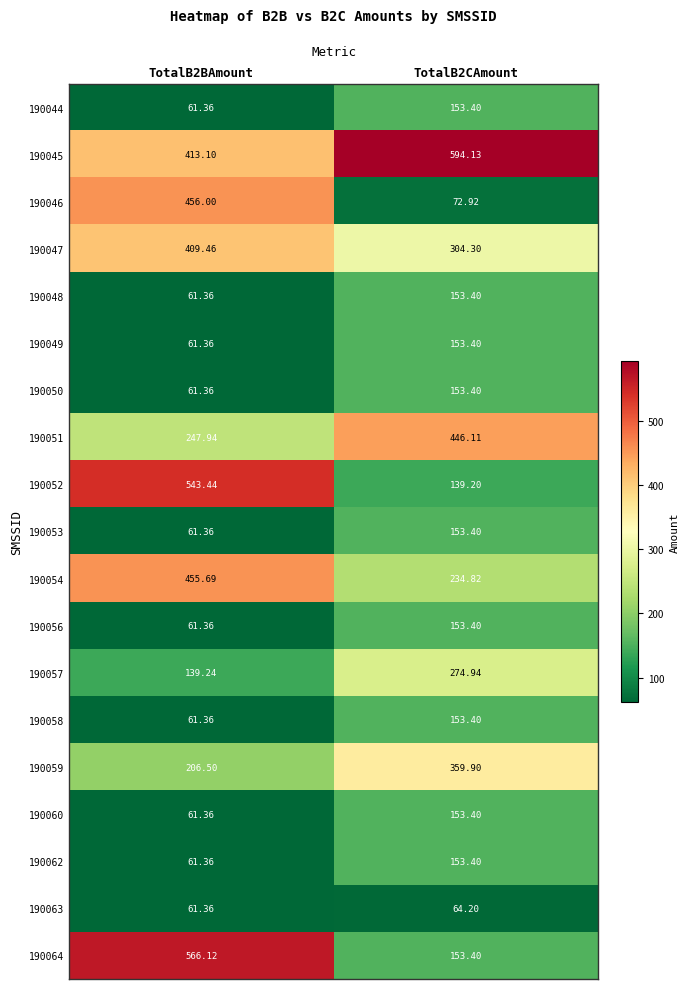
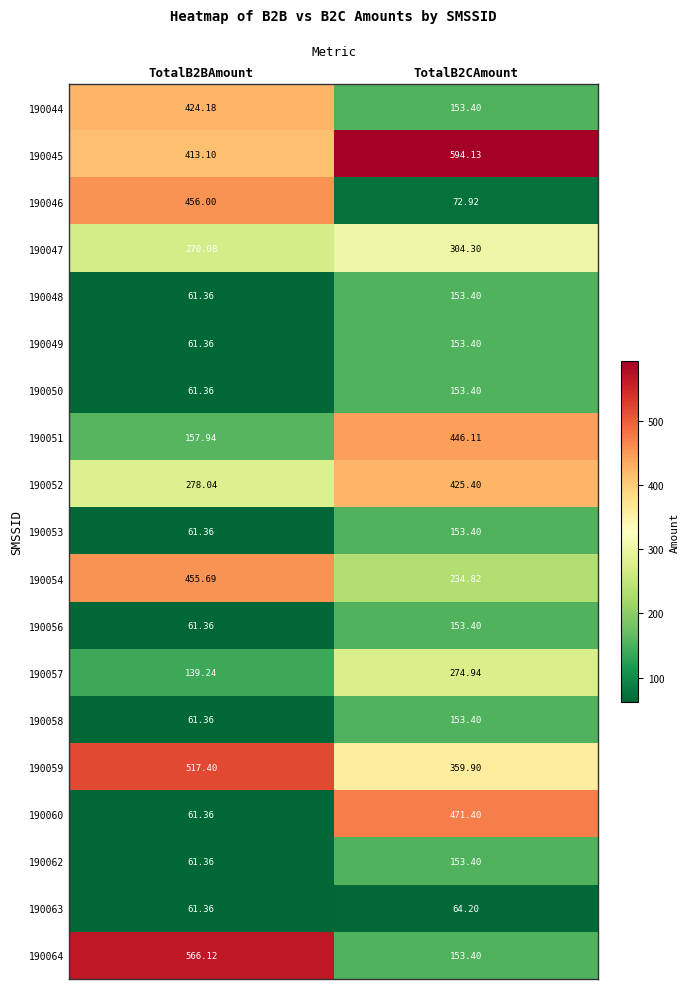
190044, TotalB2BAmount: 61.36 -> 424.18
190047, TotalB2BAmount: 409.46 -> 270.08
190051, TotalB2BAmount: 247.94 -> 157.94
190052, TotalB2BAmount: 543.44 -> 278.04
190052, TotalB2CAmount: 139.20 -> 425.40
190059, TotalB2BAmount: 206.50 -> 517.40
190060, TotalB2CAmount: 153.40 -> 471.40
